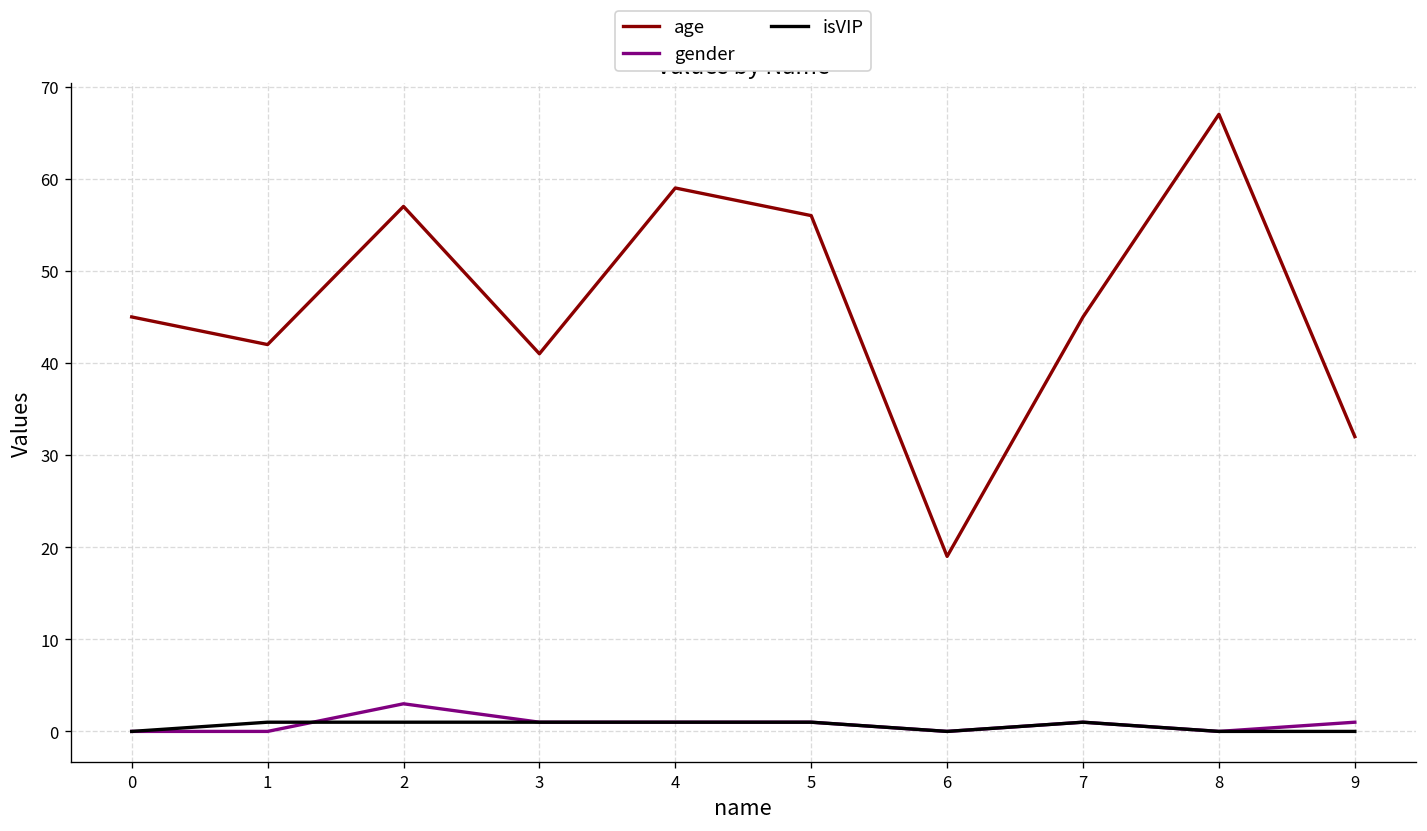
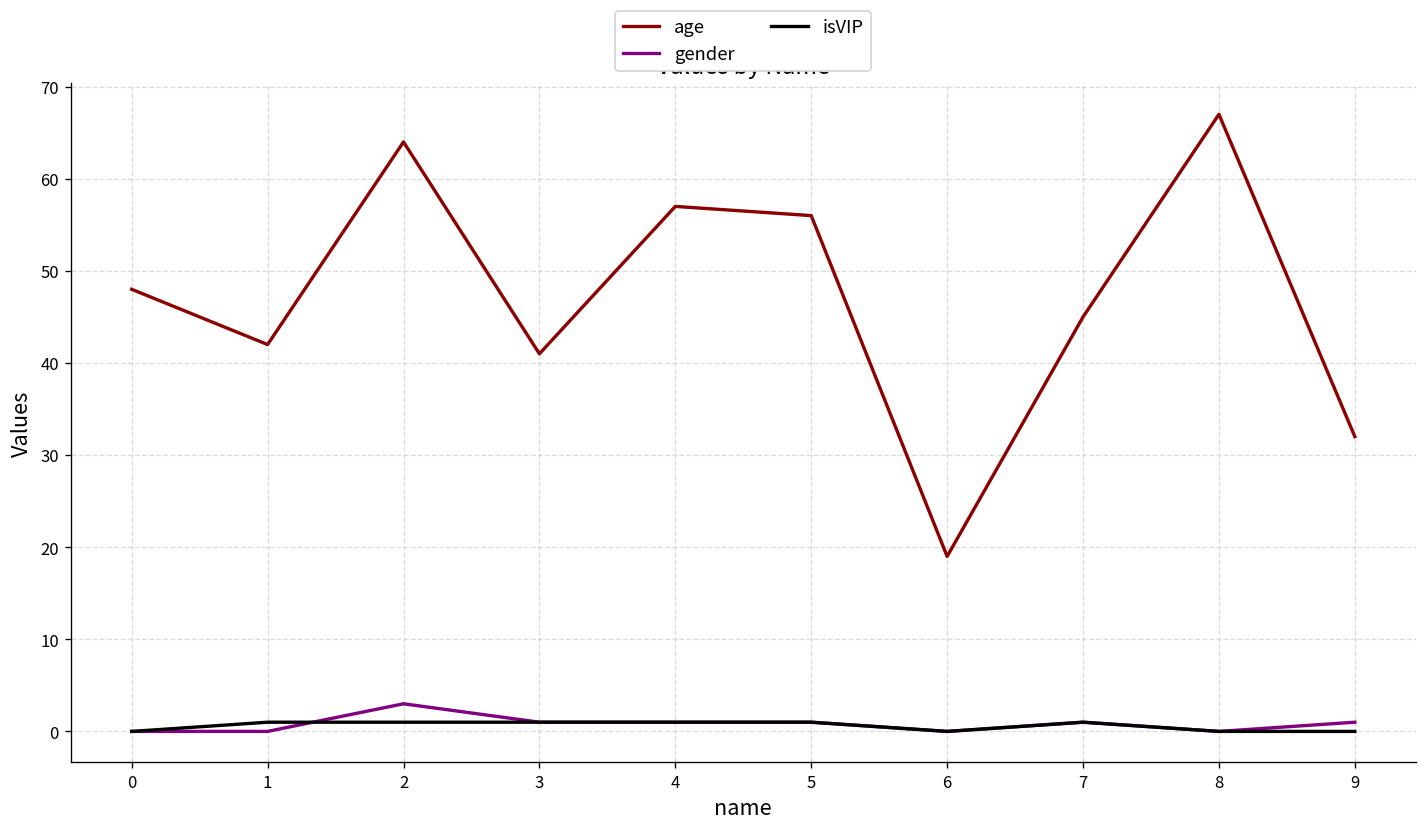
age, 0: 45 -> 48
age, 2: 57 -> 64
age, 4: 59 -> 57
